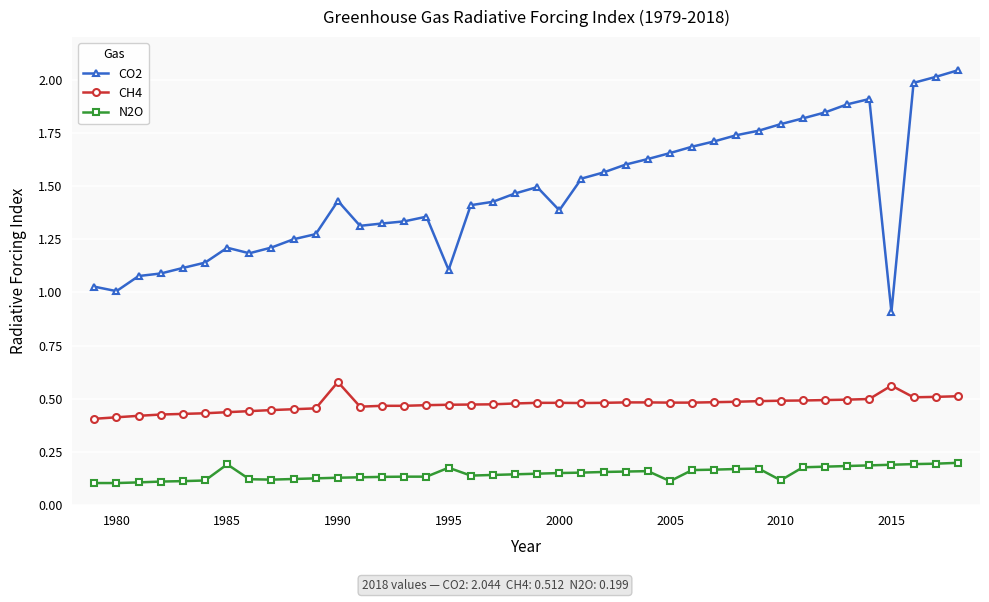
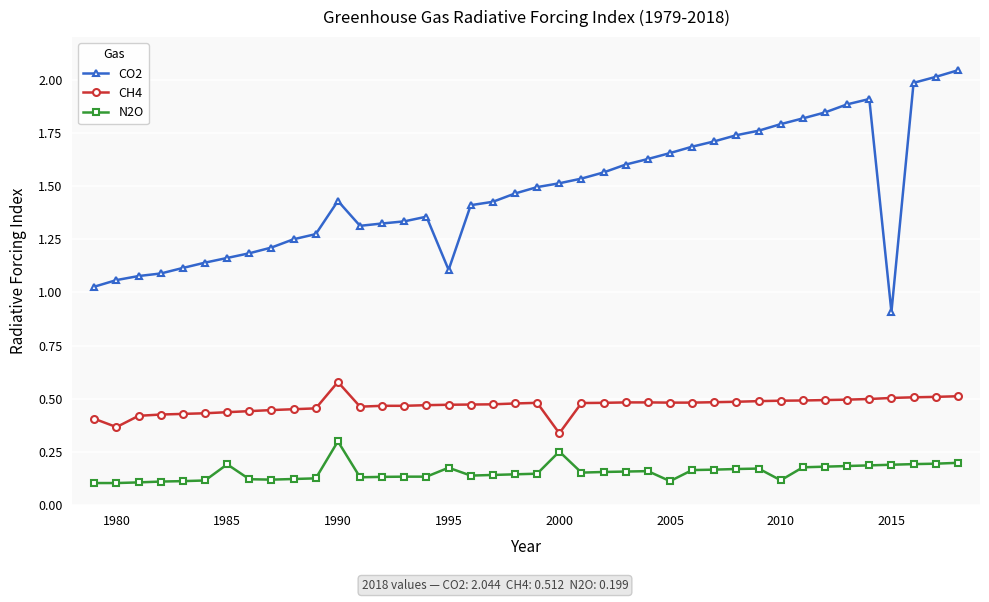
CO2, 1980: 1.01 -> 1.06
CH4, 1980: 0.41 -> 0.37
CO2, 1985: 1.21 -> 1.16
N2O, 1990: 0.13 -> 0.30
CO2, 2000: 1.39 -> 1.51
CH4, 2000: 0.48 -> 0.34
N2O, 2000: 0.15 -> 0.25
CH4, 2015: 0.56 -> 0.50
